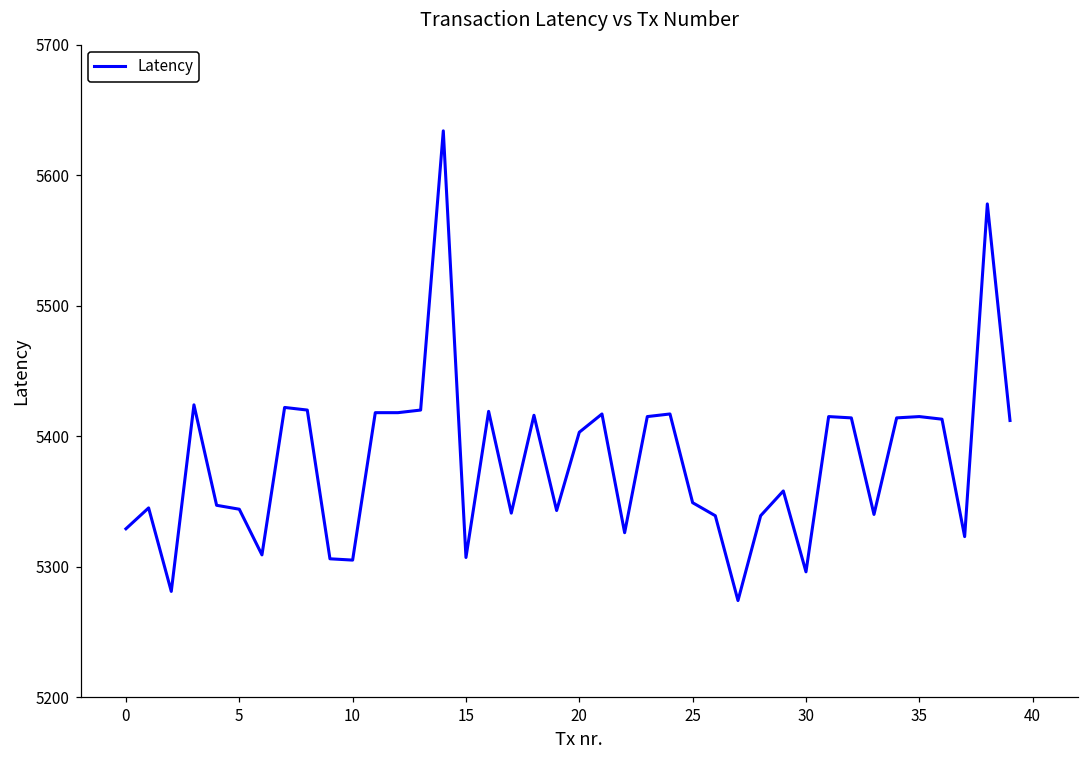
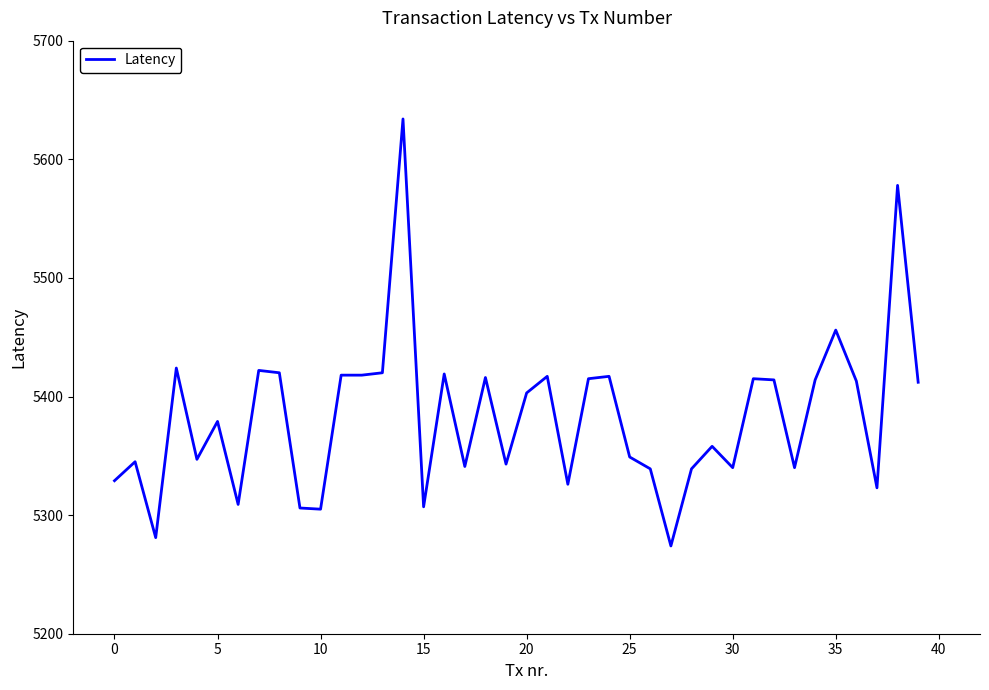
5: 5344 -> 5379
30: 5296 -> 5340
35: 5415 -> 5456
